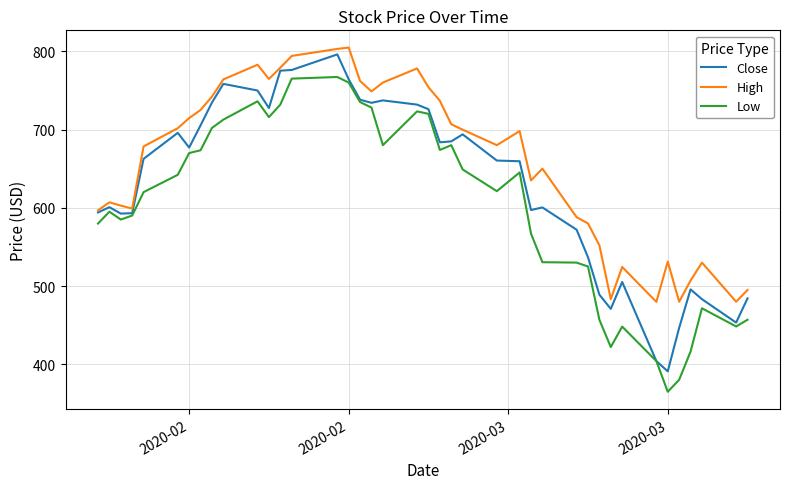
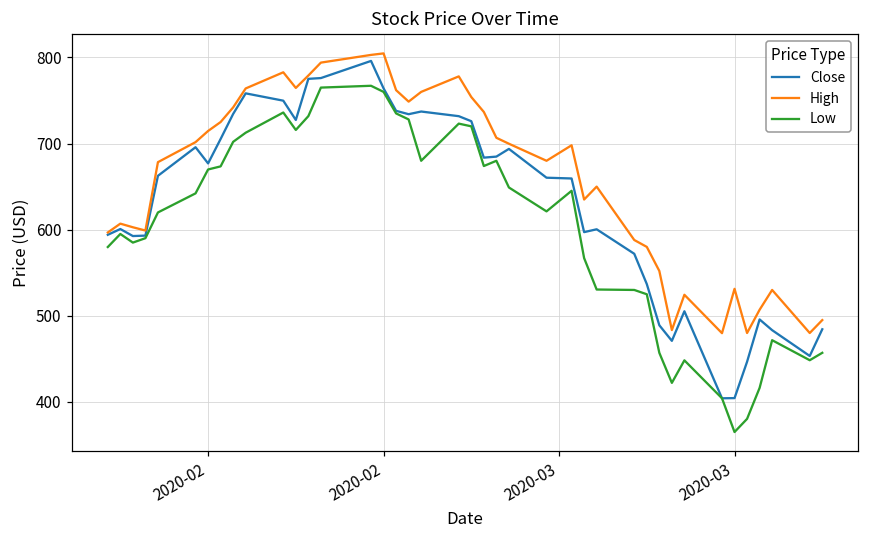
Close, 2020-03: 390 -> 400
